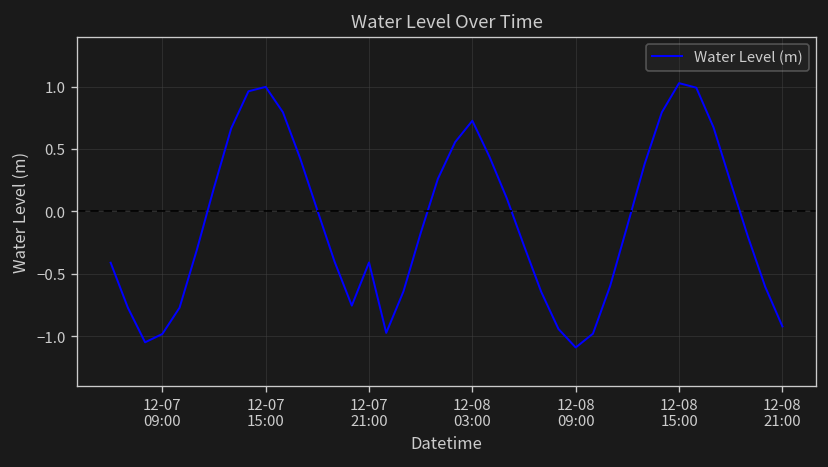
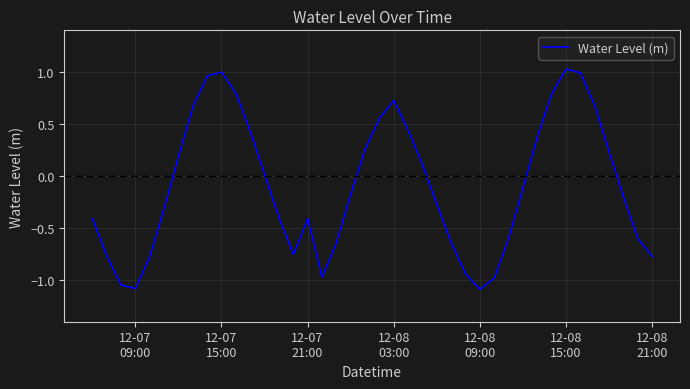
12-07 09:00: -0.98 -> -1.08
12-08 21:00: -0.92 -> -0.77
